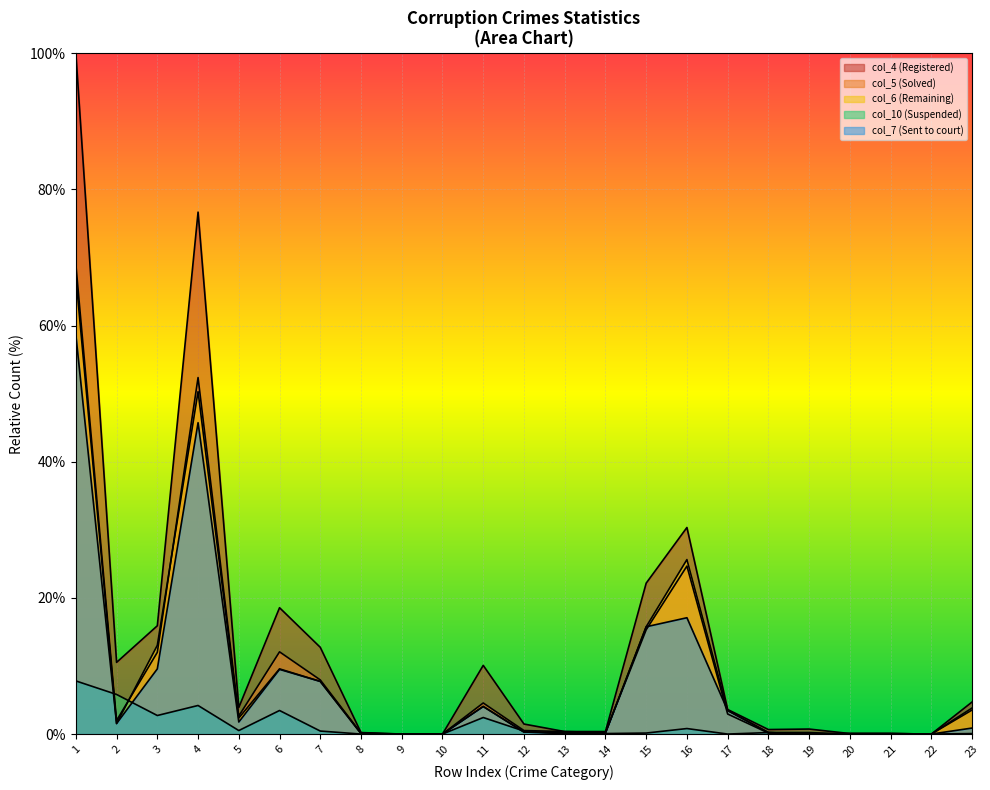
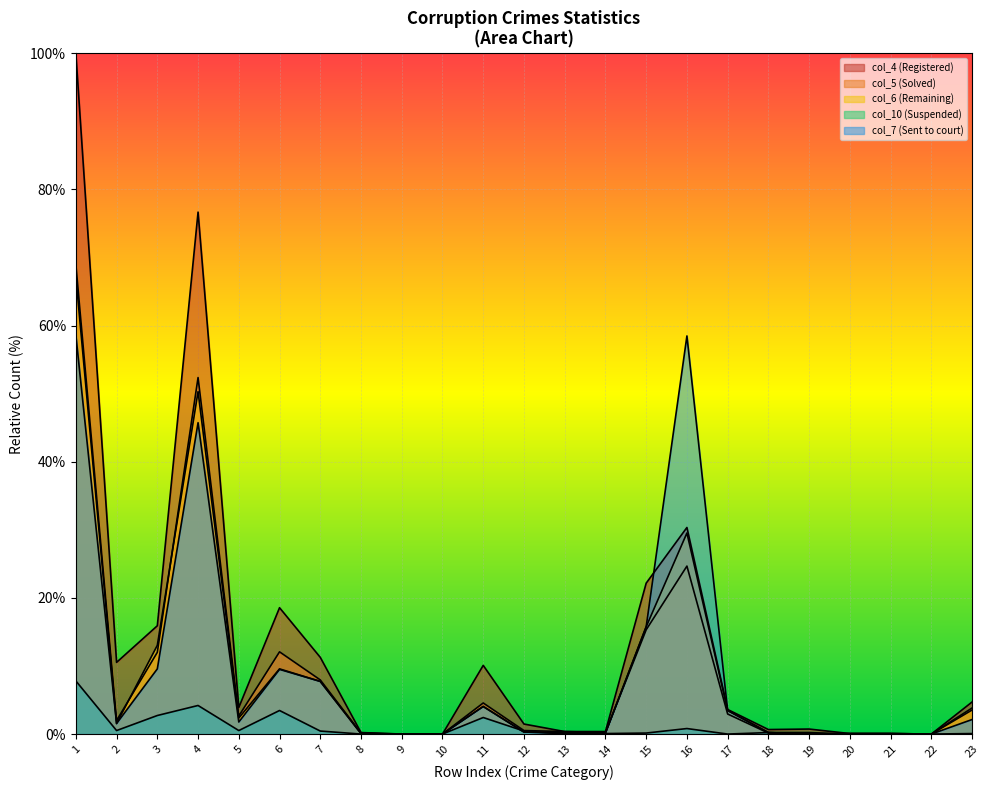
col_10 (Suspended), 2: 6% -> 1%
col_4 (Registered), 7: 13% -> 11%
col_6 (Remaining), 16: 26% -> 30%
col_7 (Sent to court), 16: 17% -> 58%
col_7 (Sent to court), 23: 1% -> 2%
